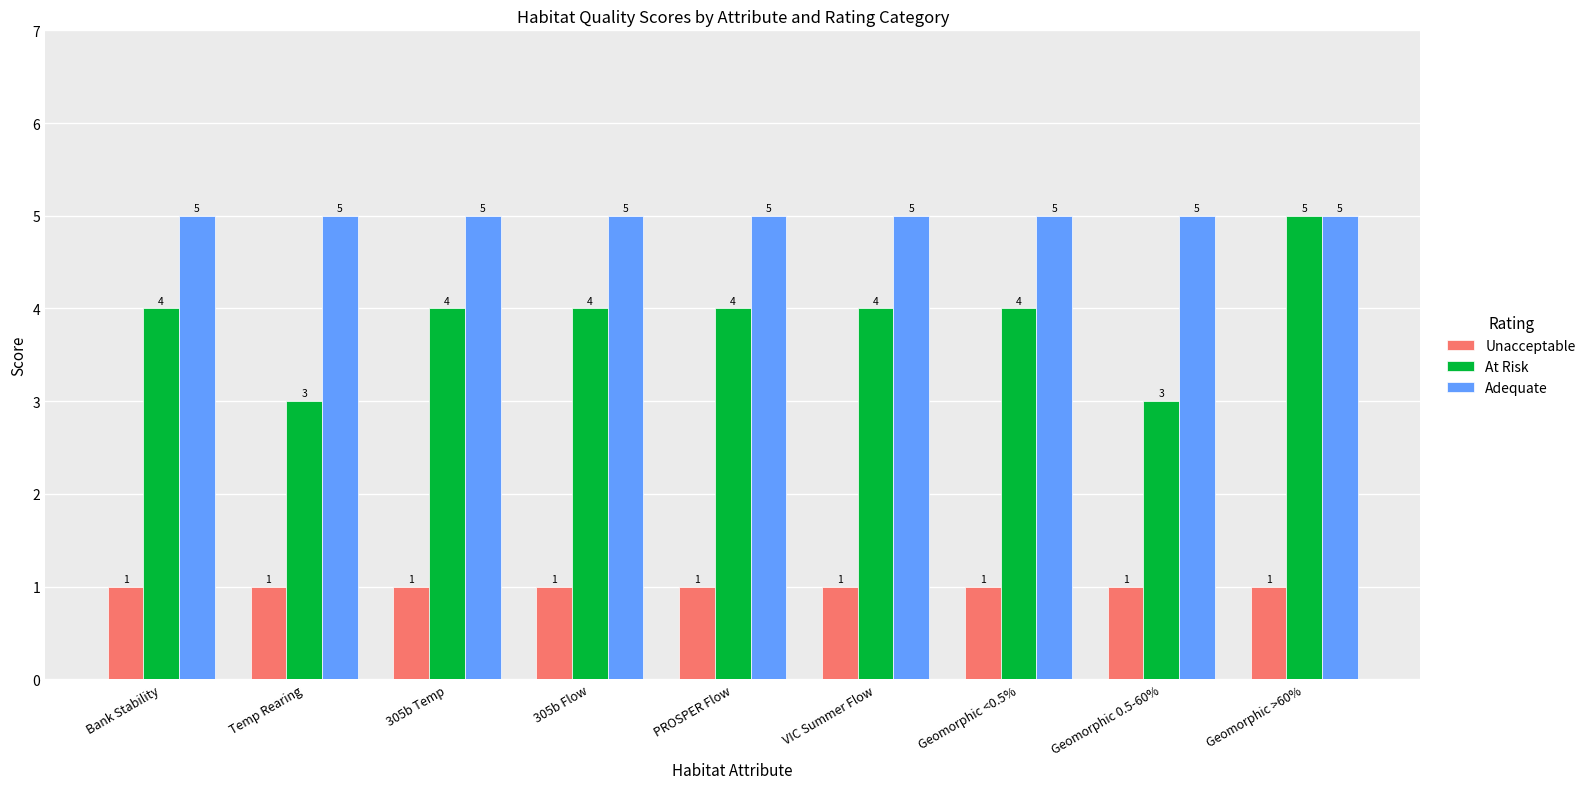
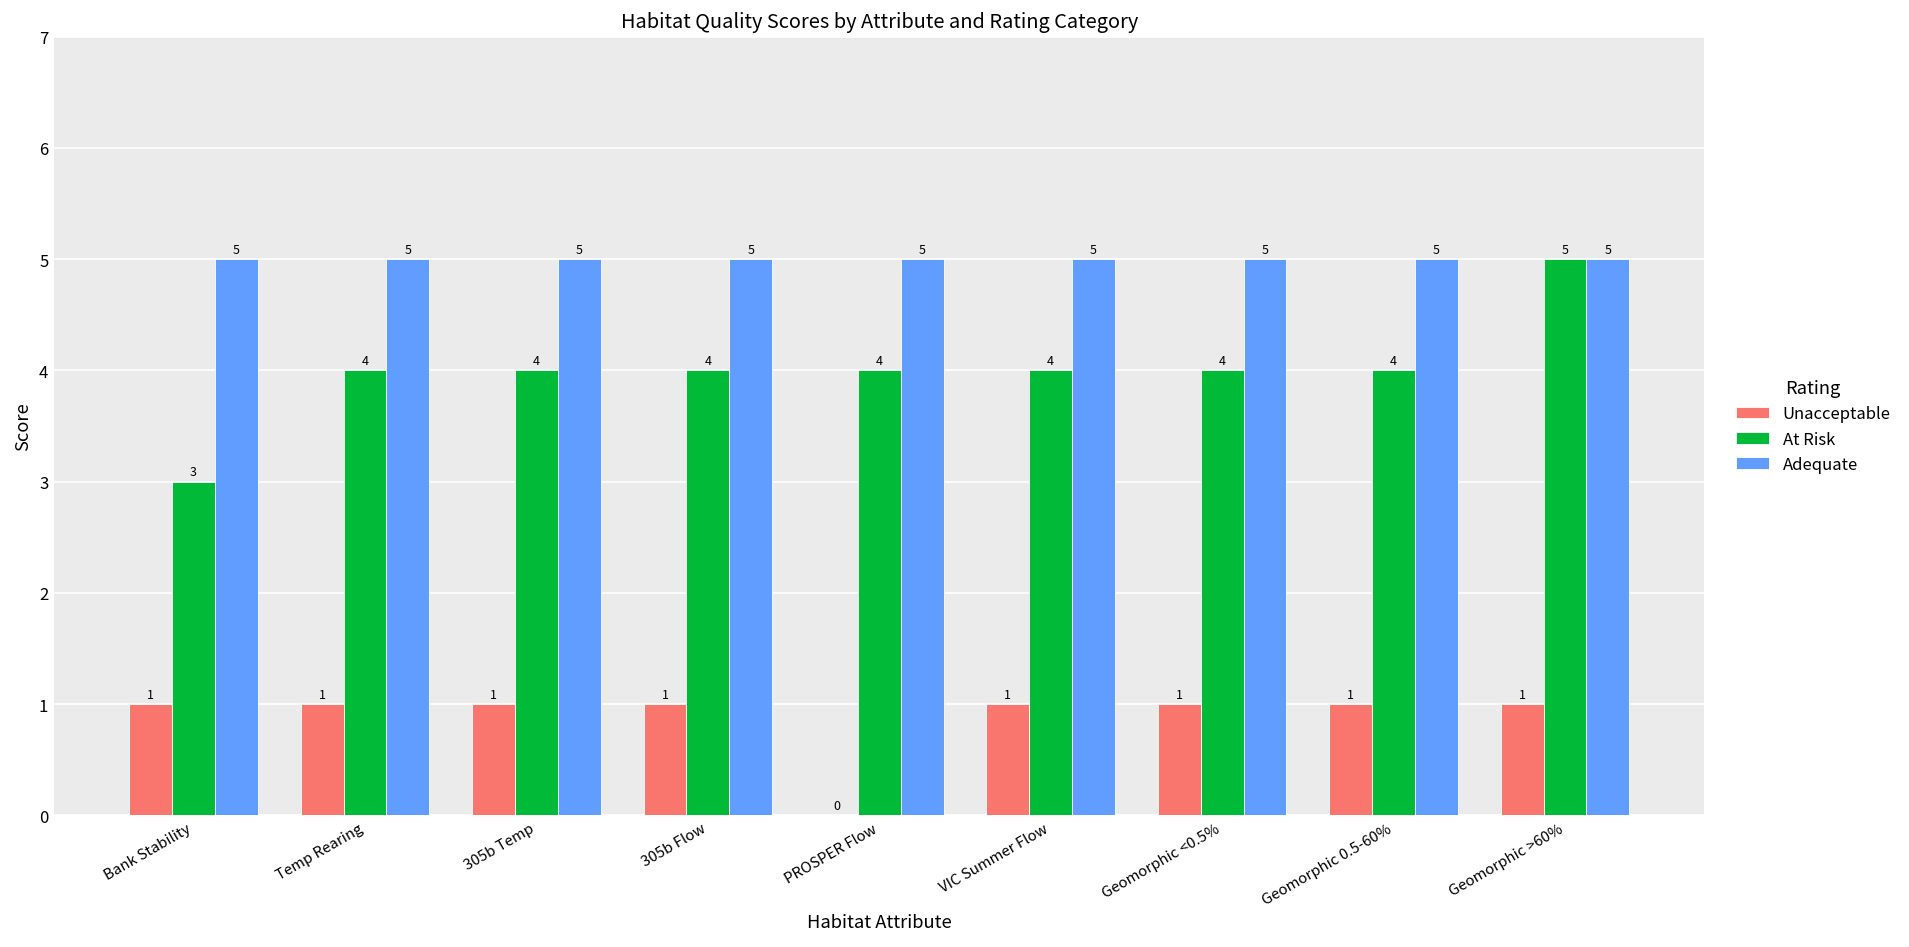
At Risk, Bank Stability: 4 -> 3
At Risk, Temp Rearing: 3 -> 4
Unacceptable, PROSPER Flow: 1 -> 0
At Risk, Geomorphic 0.5-60%: 3 -> 4
